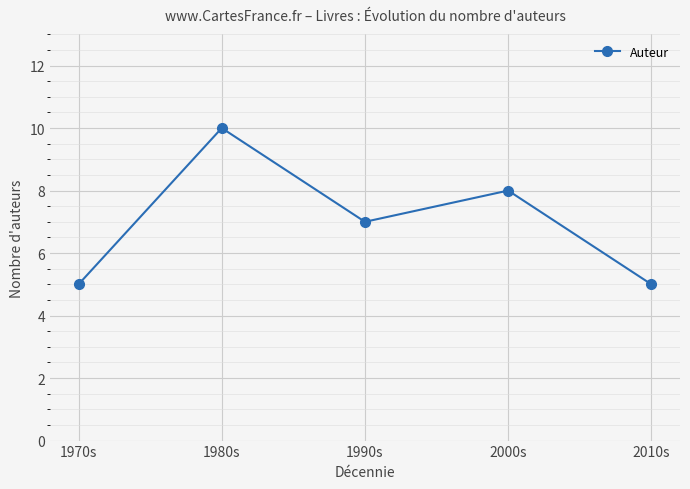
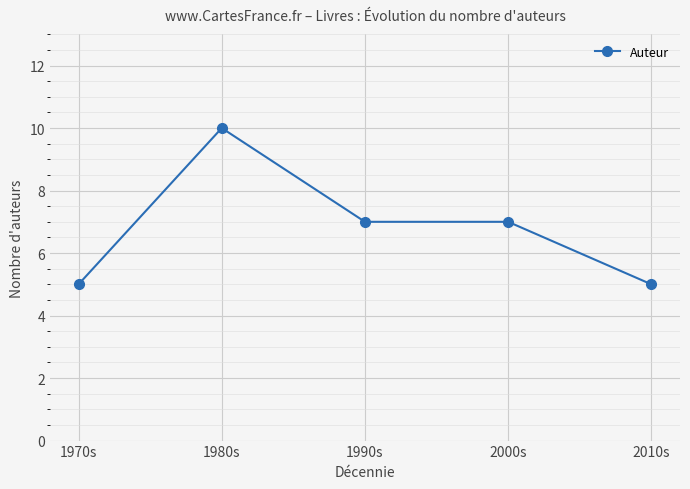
2000s: 8 -> 7
